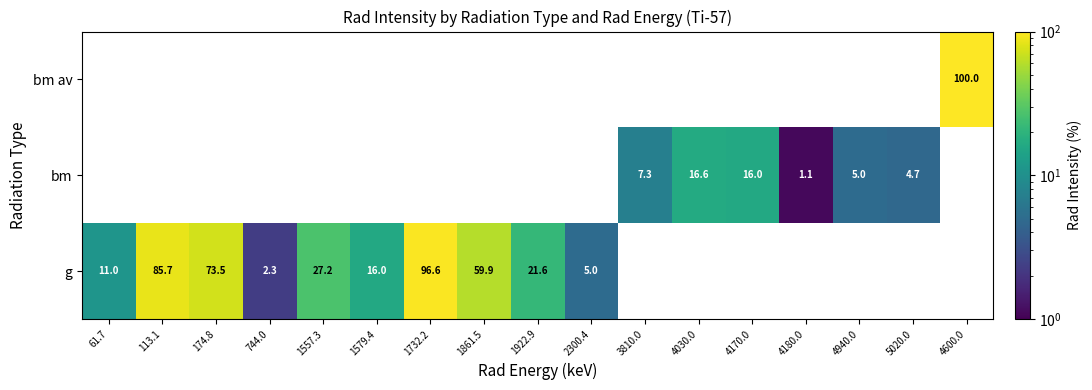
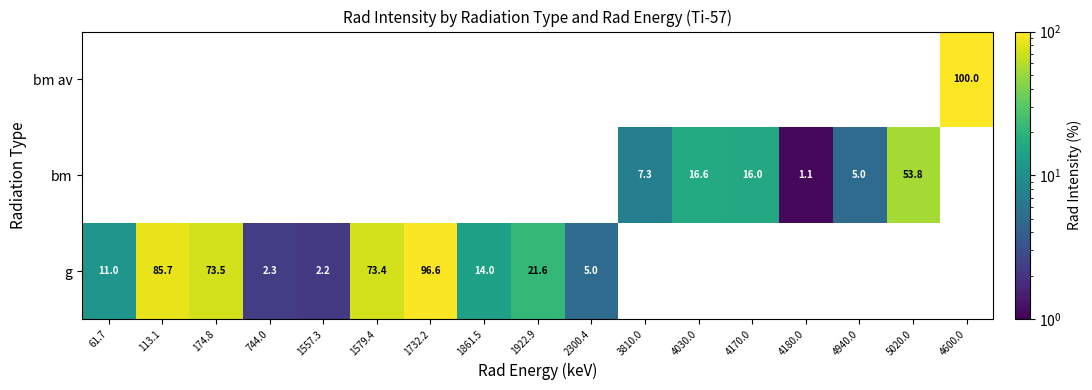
bm, 5020.0: 4.7 -> 53.8
g, 1557.3: 27.2 -> 2.2
g, 1579.4: 16.0 -> 73.4
g, 1861.5: 59.9 -> 14.0
